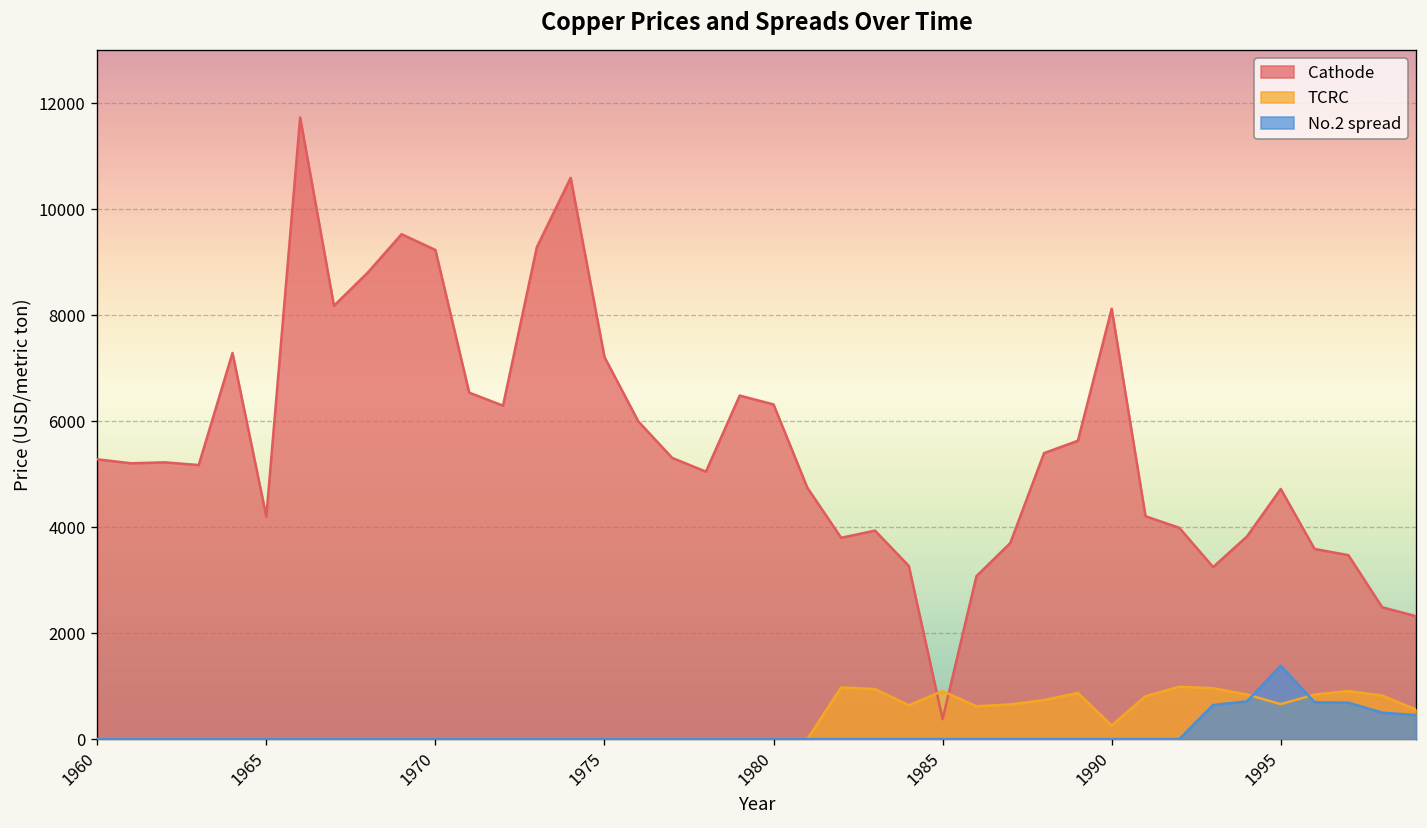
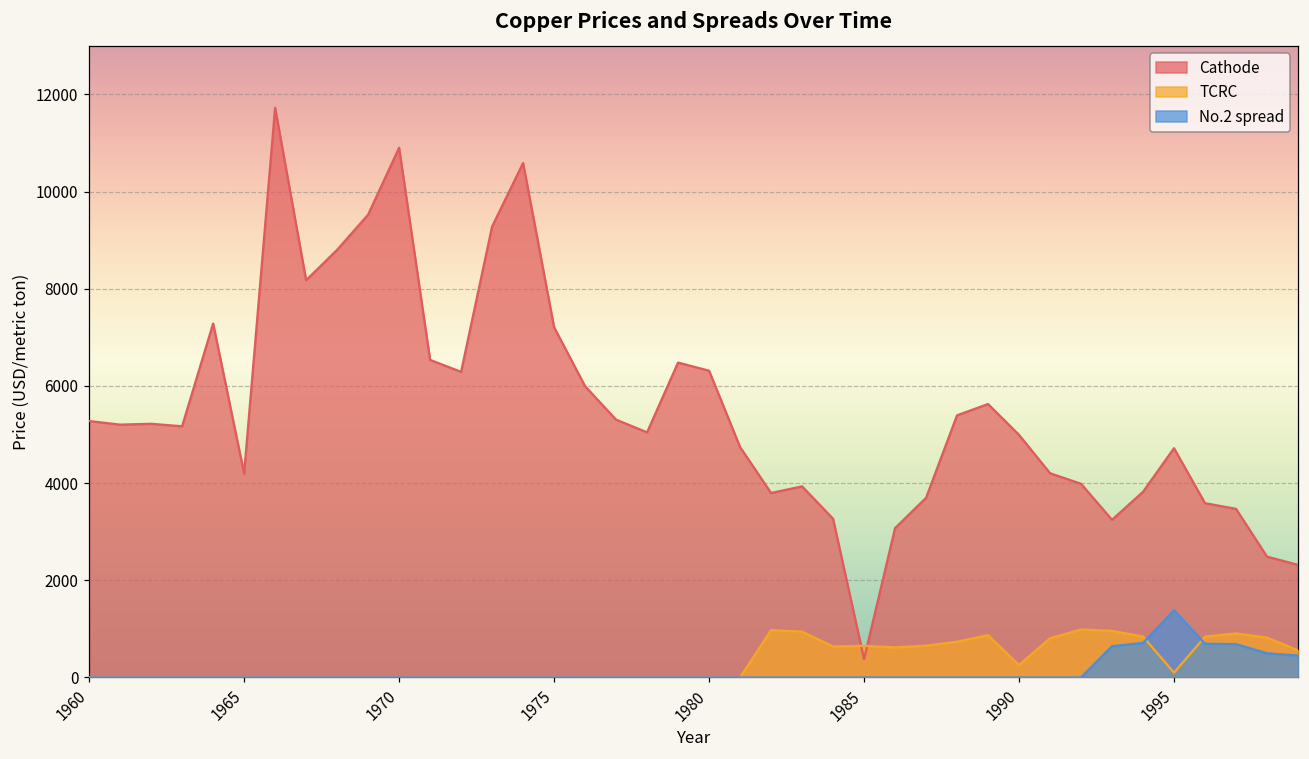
Cathode, 1970: 9200 -> 10900
TCRC, 1985: 900 -> 700
Cathode, 1990: 8100 -> 5000
TCRC, 1995: 700 -> 100
